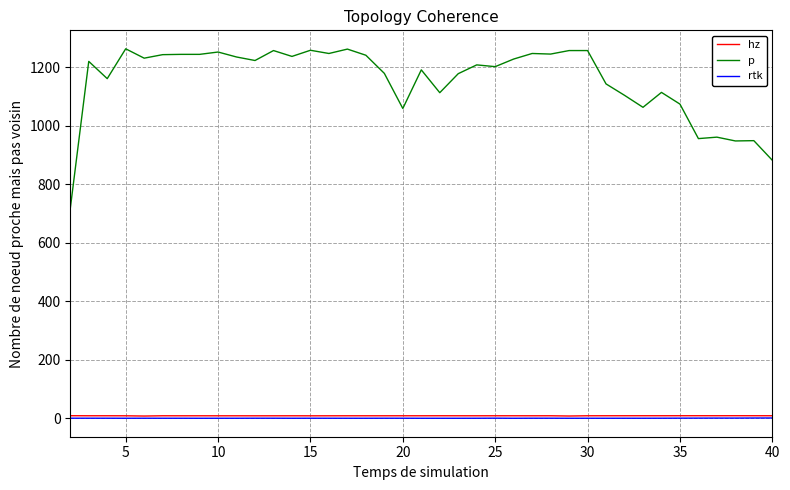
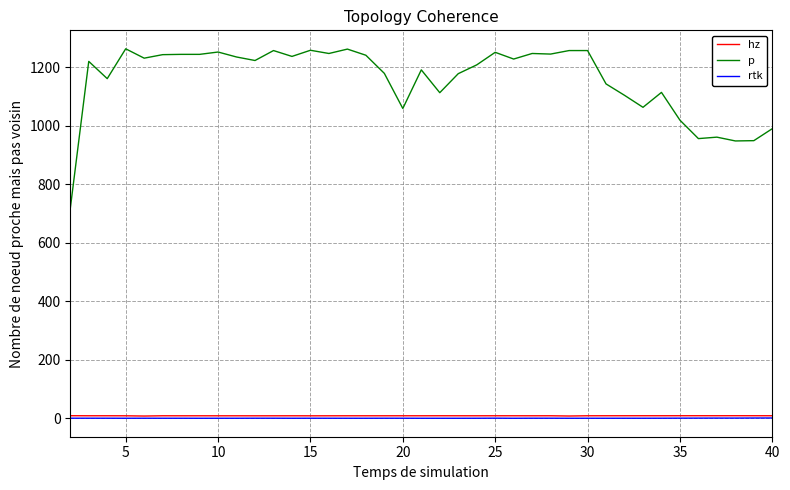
p, 25: 1200 -> 1250
p, 35: 1070 -> 1020
p, 40: 880 -> 990
